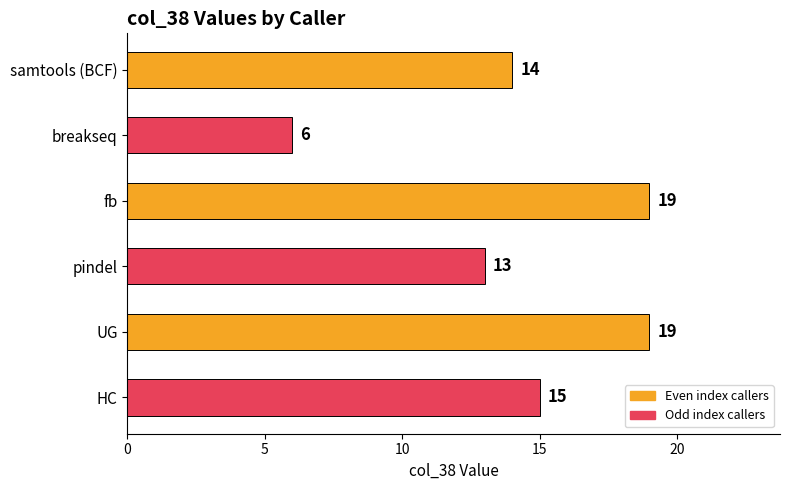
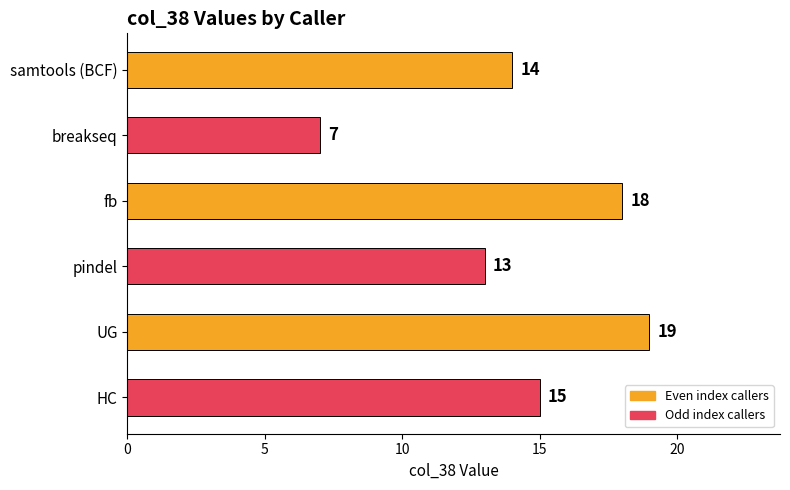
breakseq: 6 -> 7
fb: 19 -> 18
